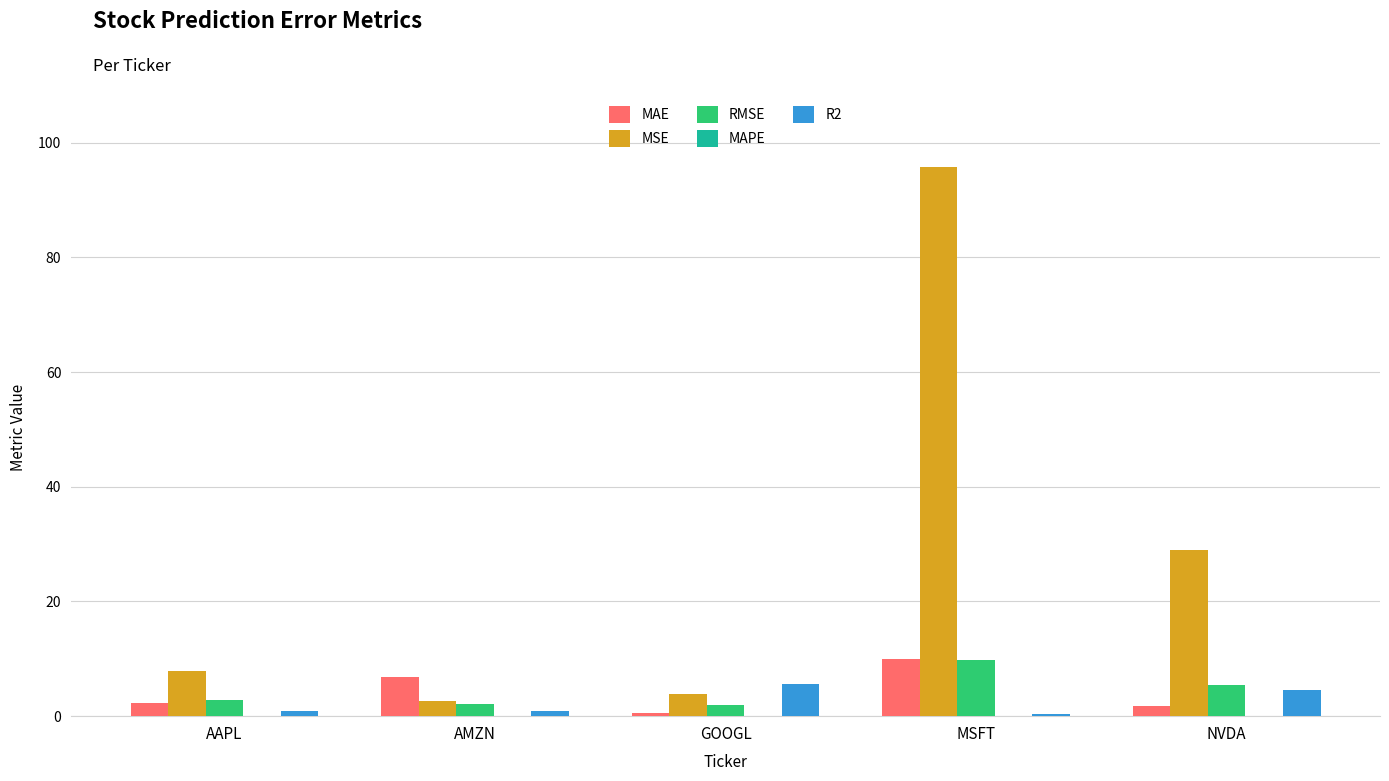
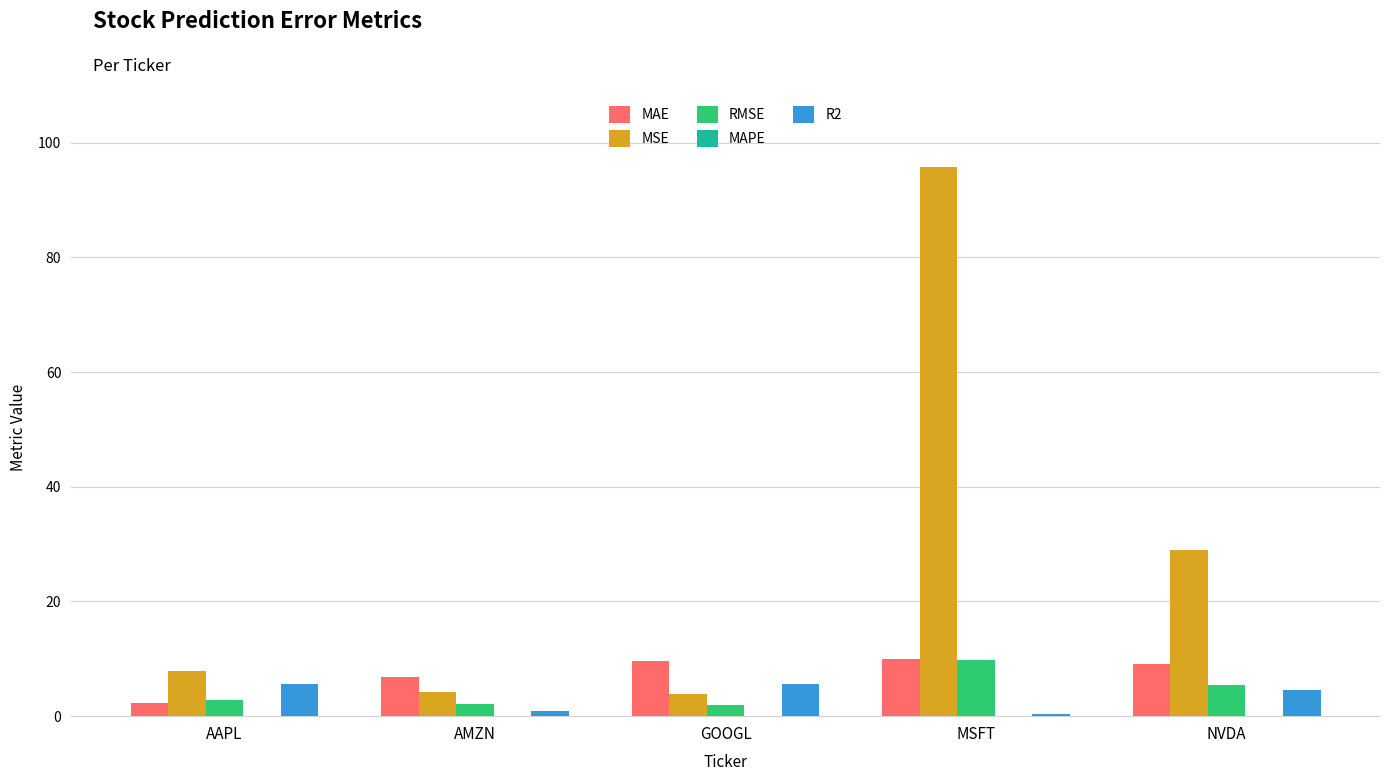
R2, AAPL: 1 -> 6
MSE, AMZN: 3 -> 4
MAE, GOOGL: 1 -> 10
MAE, NVDA: 2 -> 9
